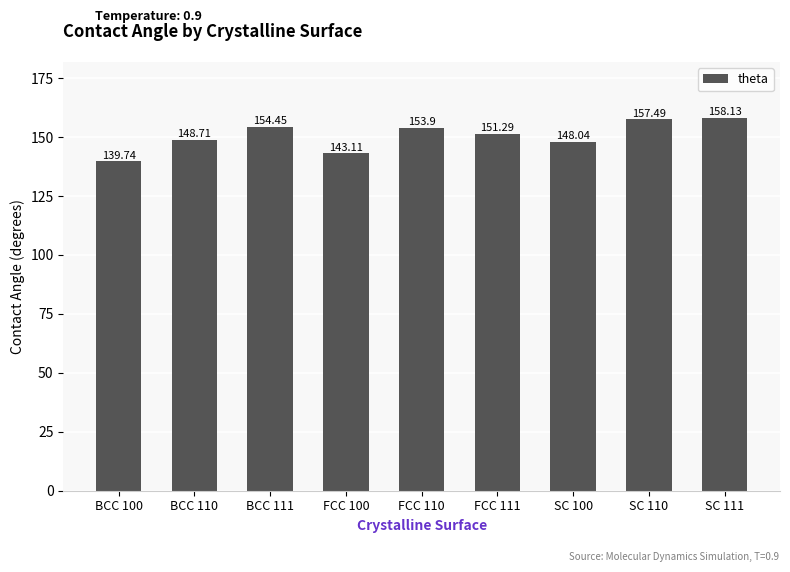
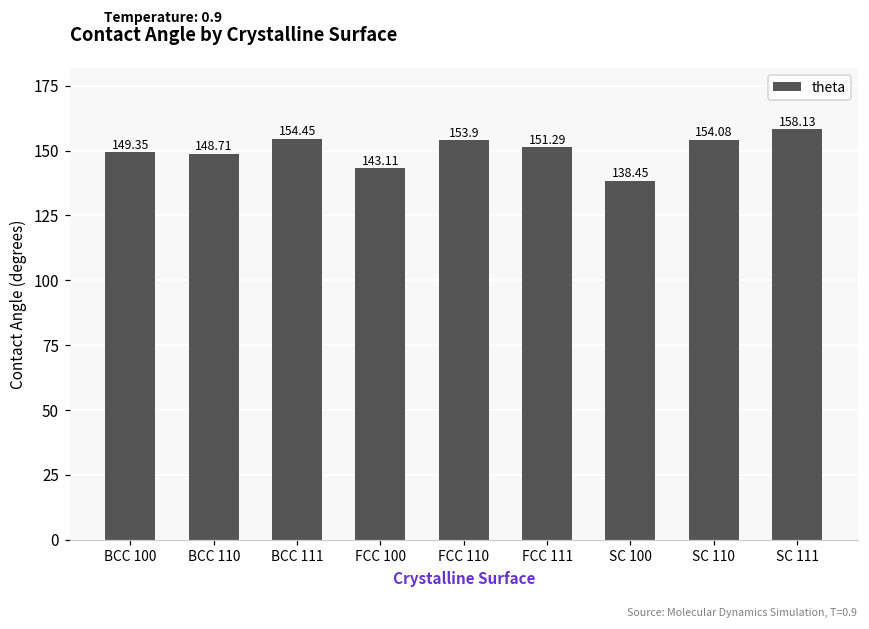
BCC 100: 139.74 -> 149.35
SC 100: 148.04 -> 138.45
SC 110: 157.49 -> 154.08
